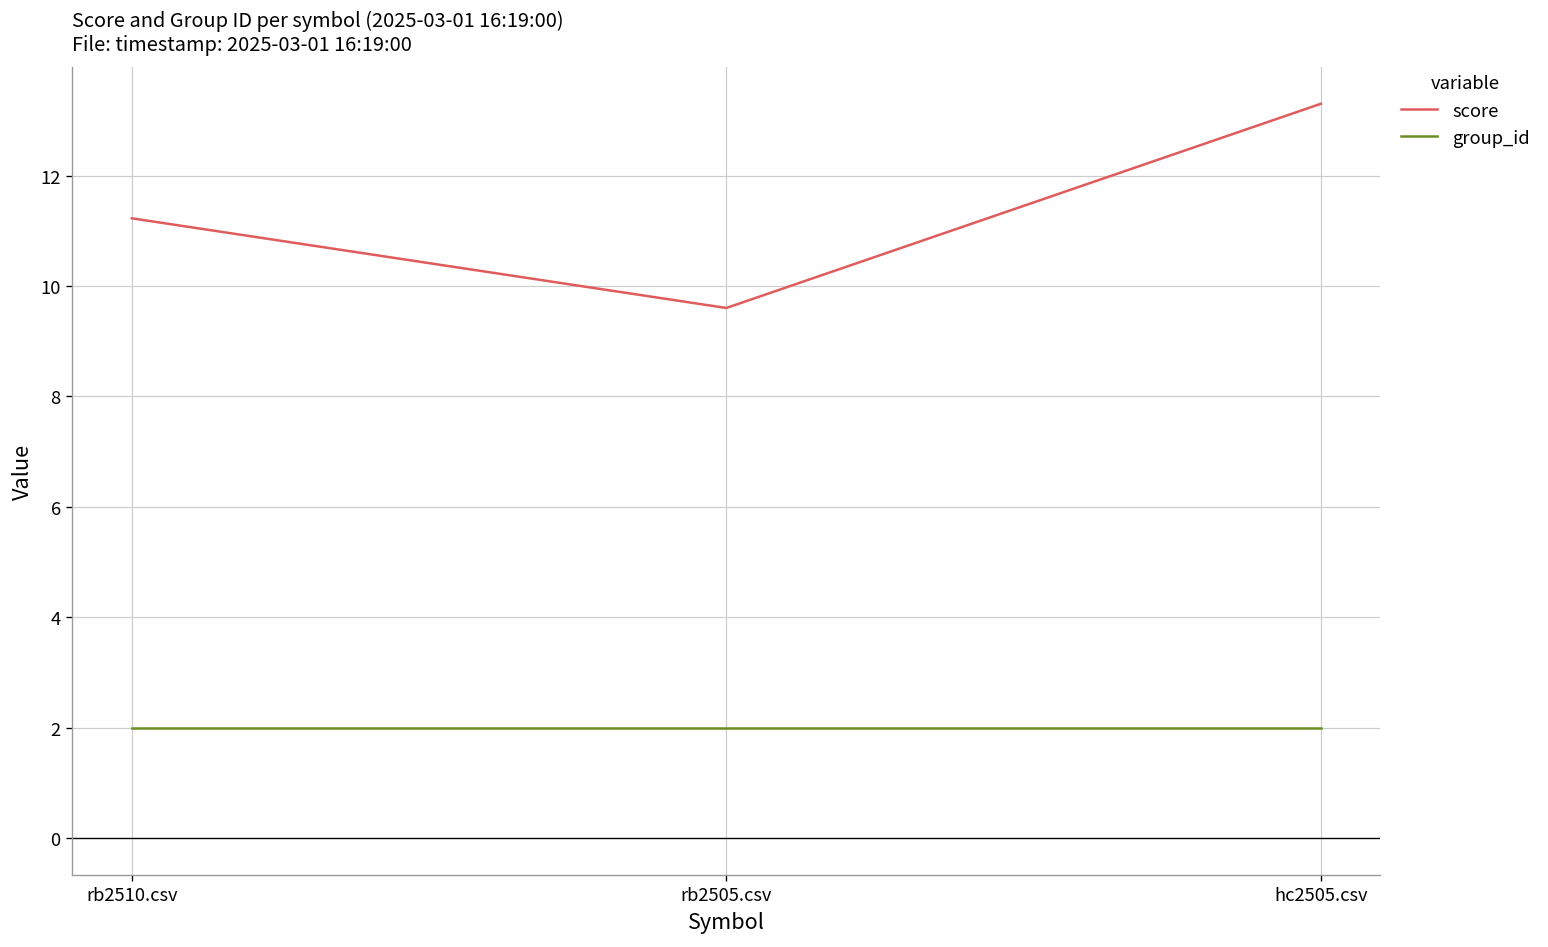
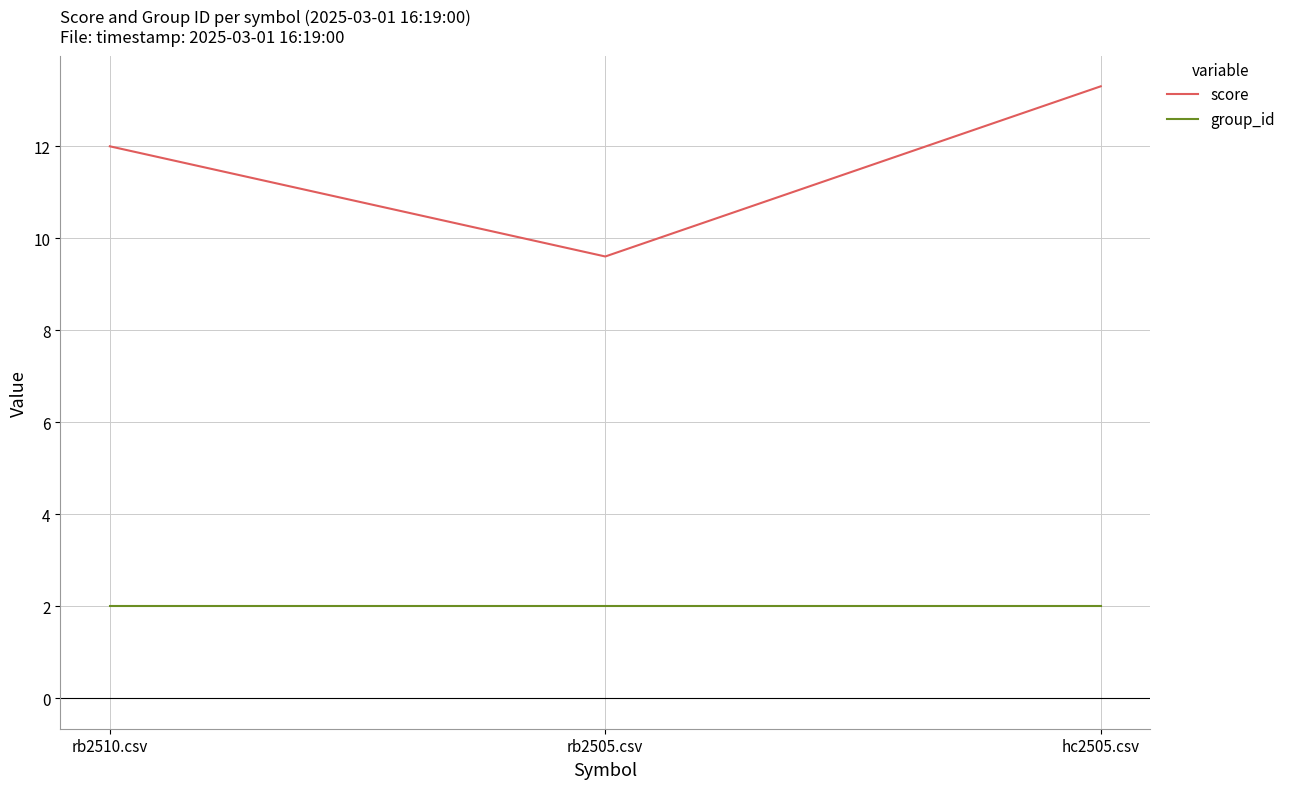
score, rb2510.csv: 11.2 -> 12.0
